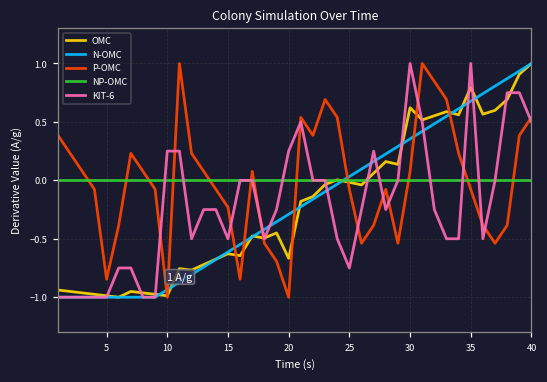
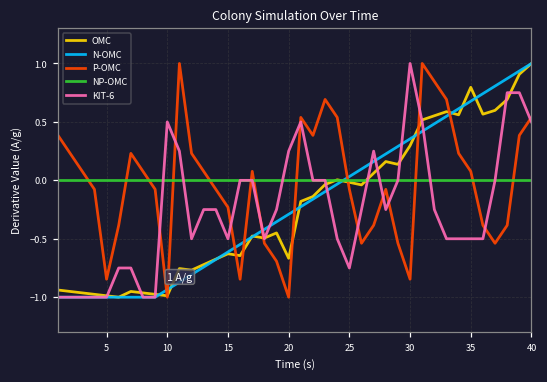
KIT-6, 10: 0.25 -> 0.50
OMC, 30: 0.62 -> 0.30
P-OMC, 30: 0.08 -> -0.85
P-OMC, 35: -0.08 -> 0.08
KIT-6, 35: 1.00 -> -0.50
